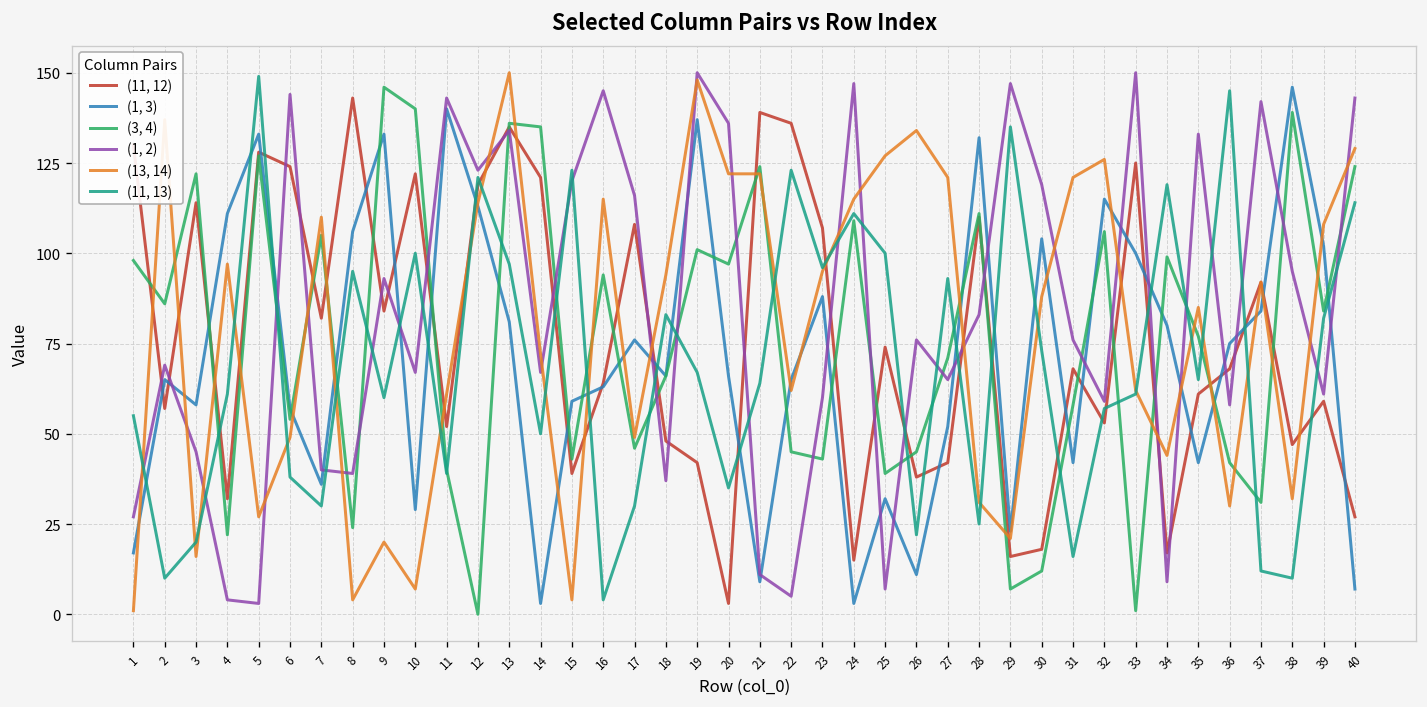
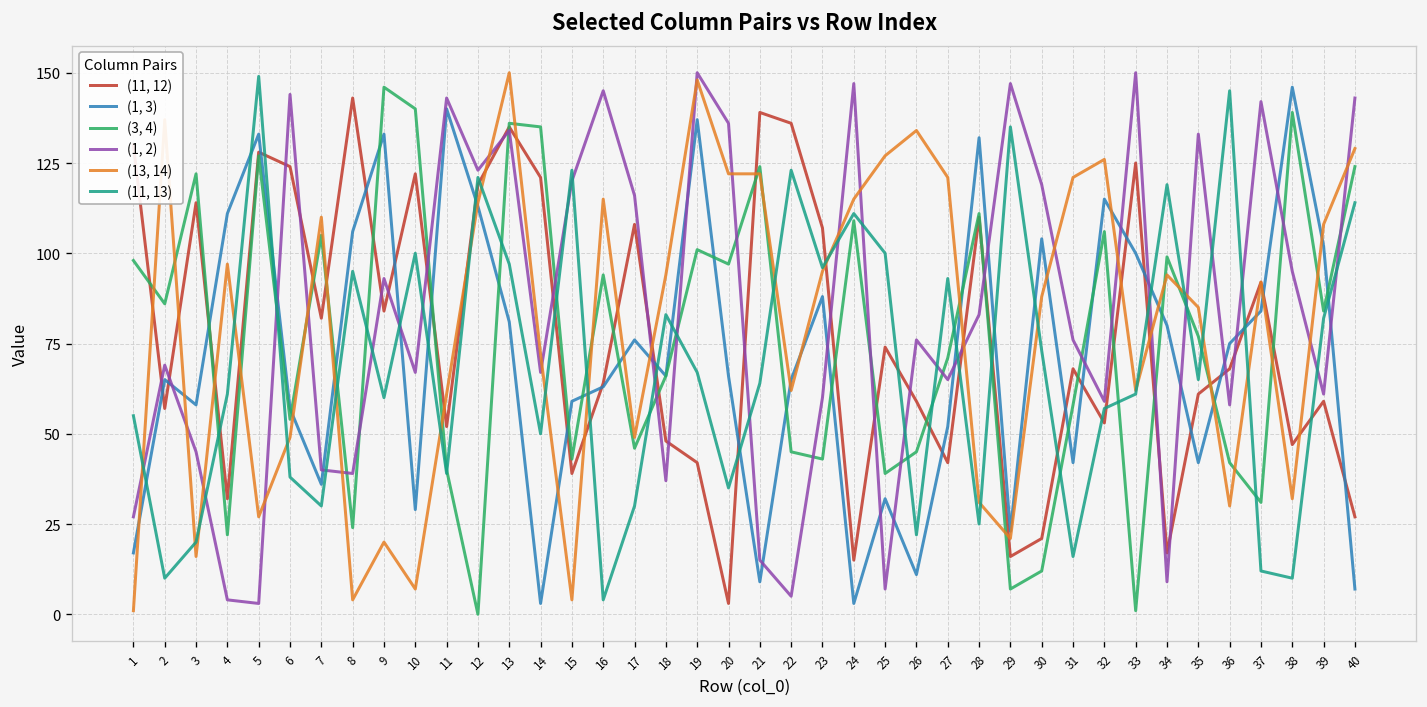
(1, 2), 21: 11 -> 15
(11, 12), 26: 38 -> 59
(11, 12), 30: 18 -> 21
(13, 14), 34: 44 -> 94
